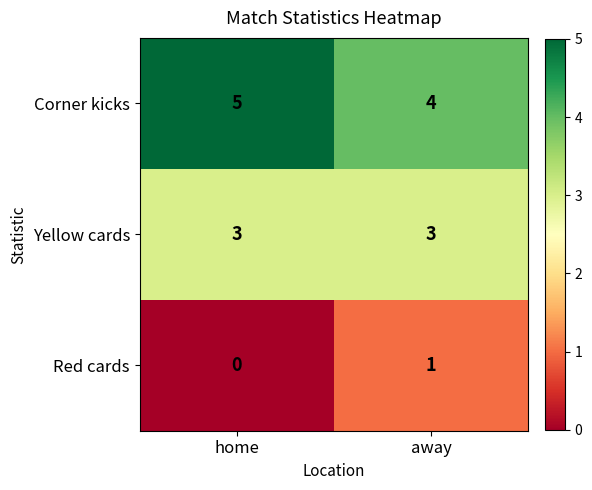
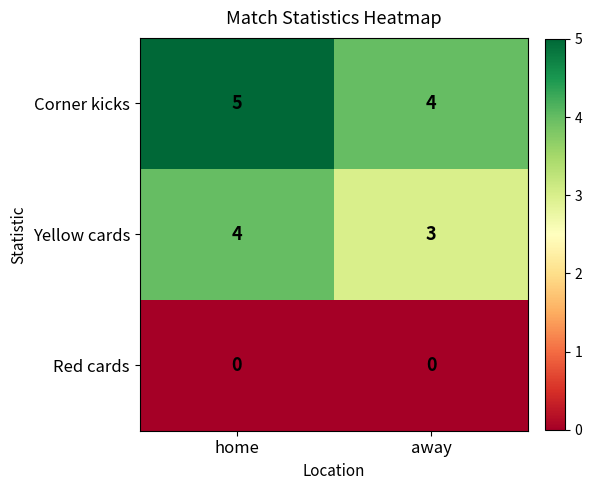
Yellow cards, home: 3 -> 4
Red cards, away: 1 -> 0
